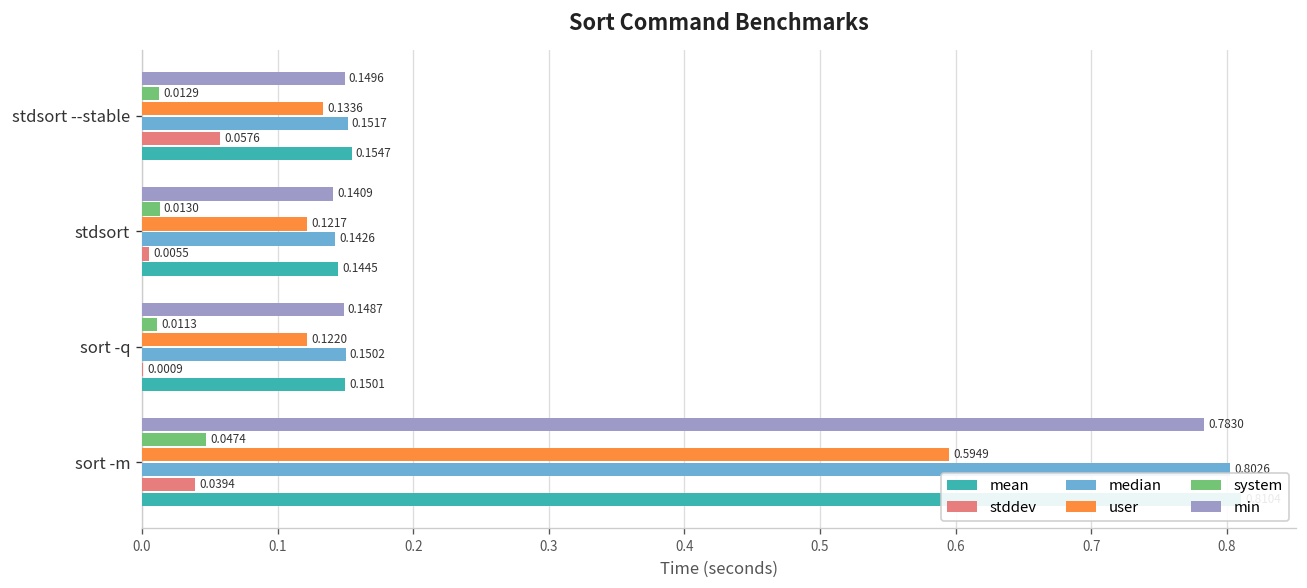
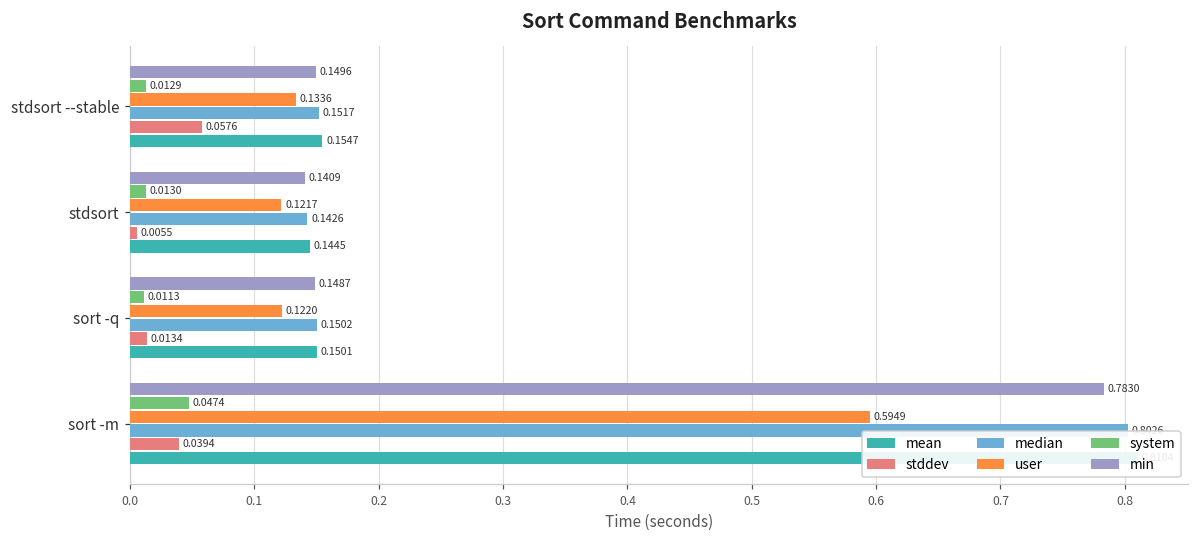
stddev, sort -q: 0.0009 -> 0.0134
